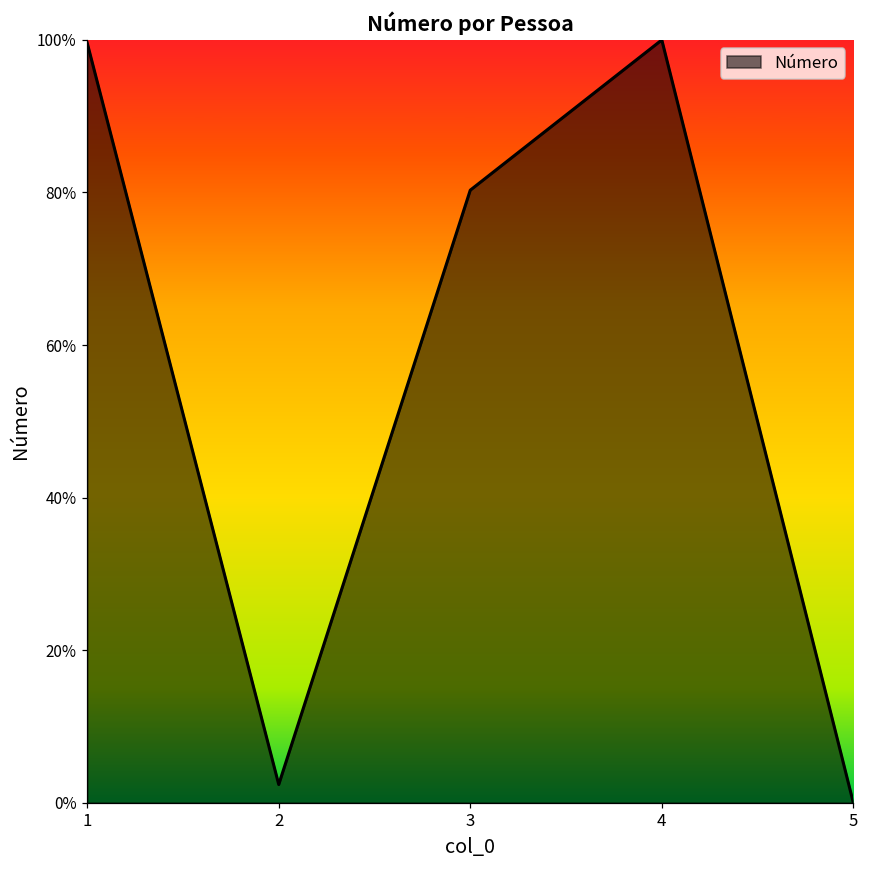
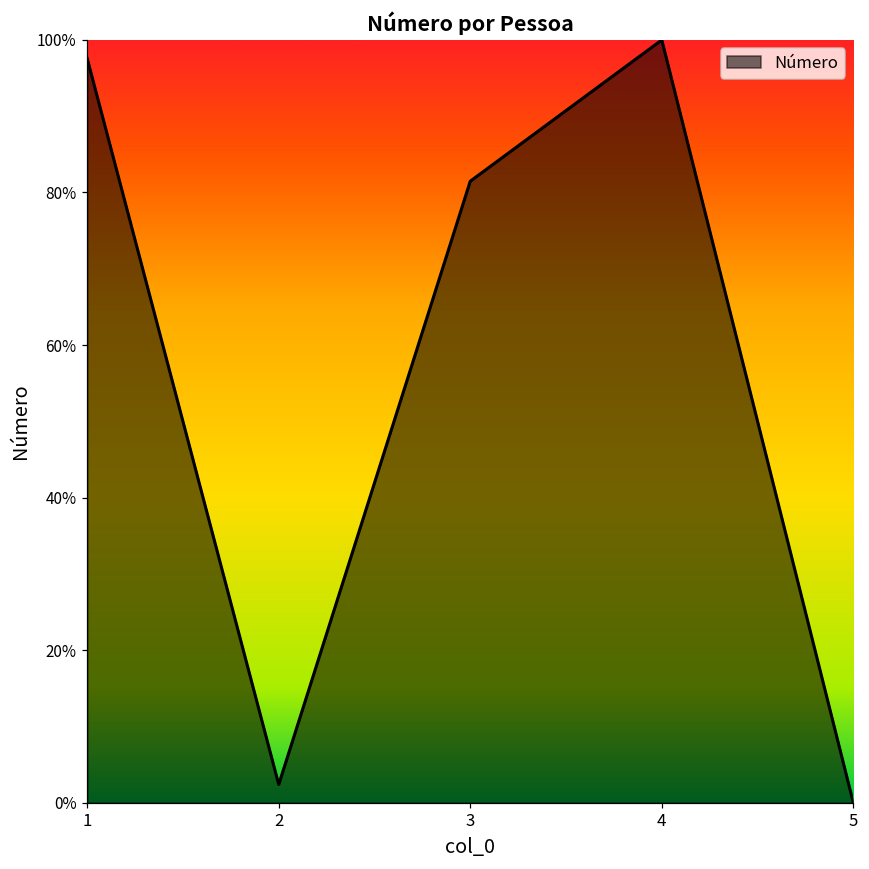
1: 100% -> 98%
3: 80% -> 81%
